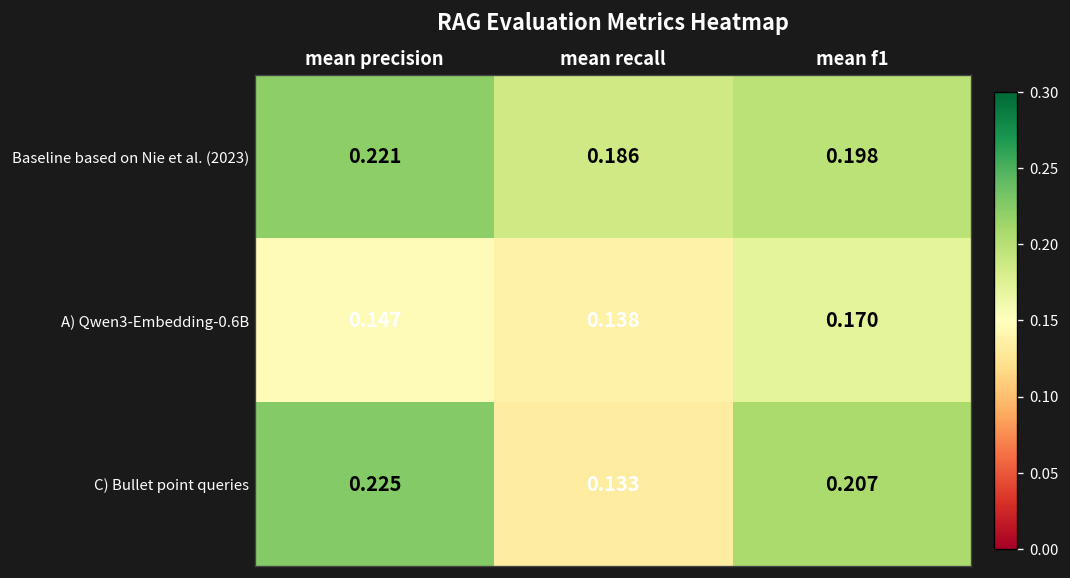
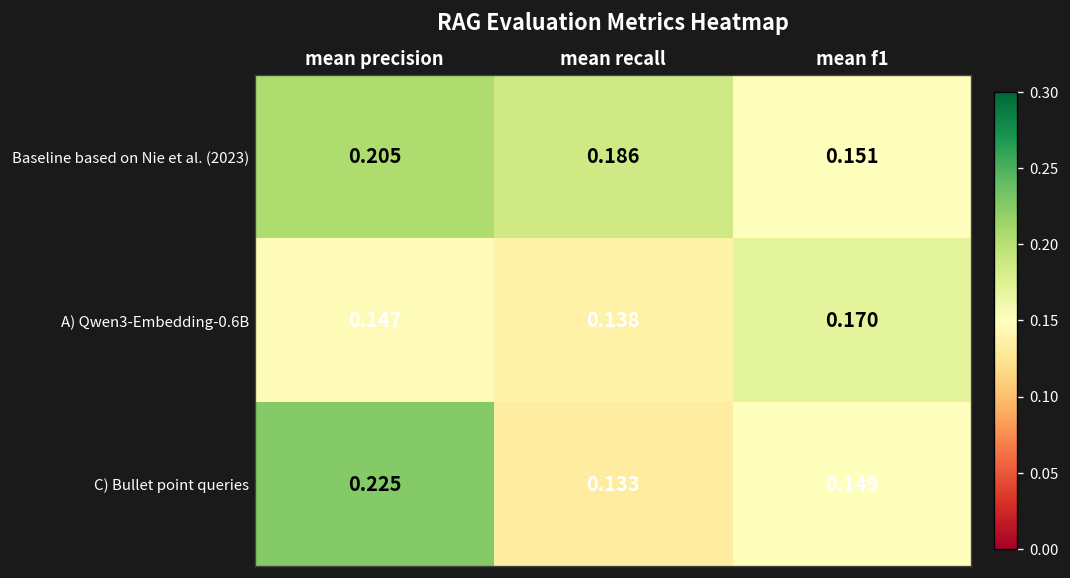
Baseline based on Nie et al. (2023), mean precision: 0.221 -> 0.205
Baseline based on Nie et al. (2023), mean f1: 0.198 -> 0.151
C) Bullet point queries, mean f1: 0.207 -> 0.149
